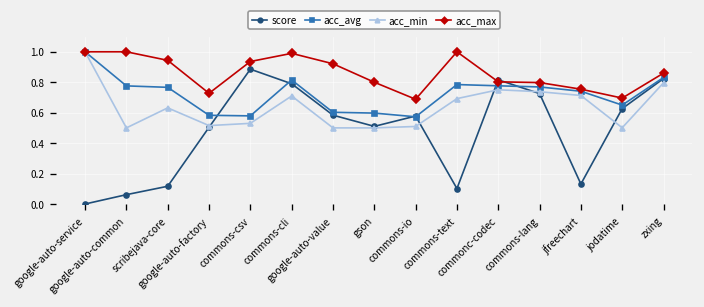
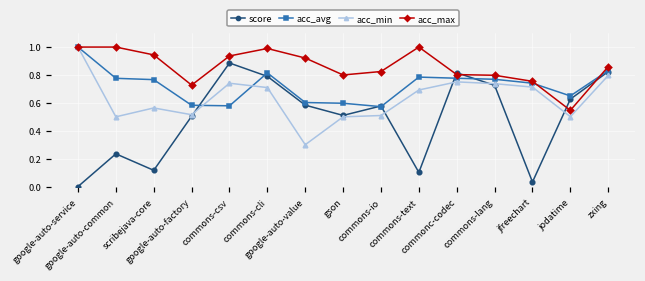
score, google-auto-common: 0.06 -> 0.23
acc_min, scribejava-core: 0.63 -> 0.56
acc_min, commons-csv: 0.53 -> 0.74
acc_min, google-auto-value: 0.5 -> 0.3
acc_max, commons-io: 0.69 -> 0.82
score, jfreechart: 0.13 -> 0.03
acc_max, jodatime: 0.70 -> 0.55
